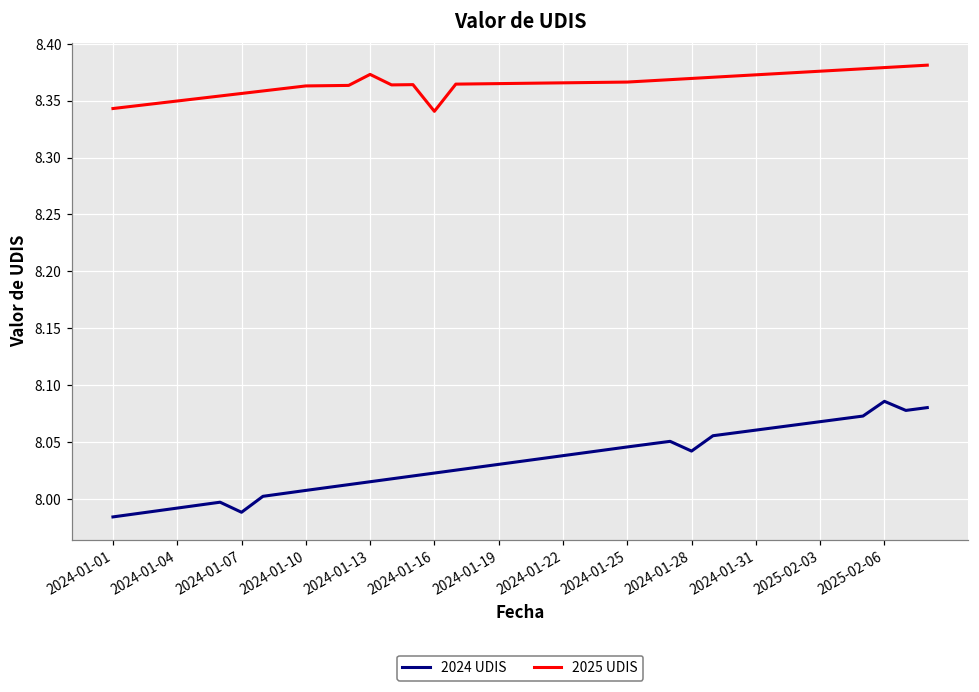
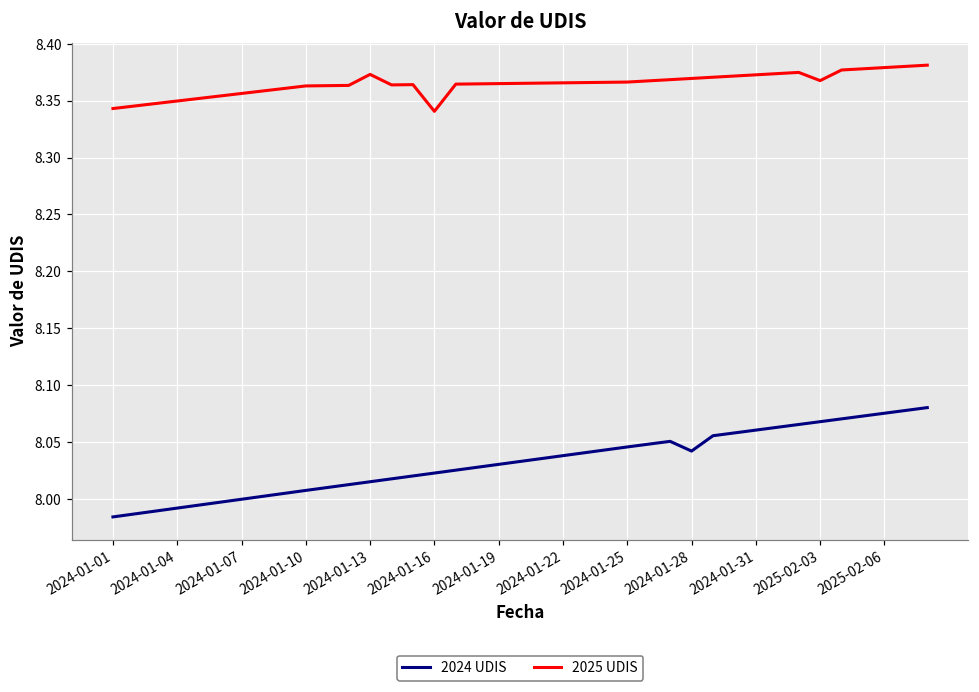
2024 UDIS, 2024-01-07: 7.988 -> 8.000
2025 UDIS, 2025-02-03: 8.376 -> 8.368
2024 UDIS, 2025-02-06: 8.086 -> 8.075
